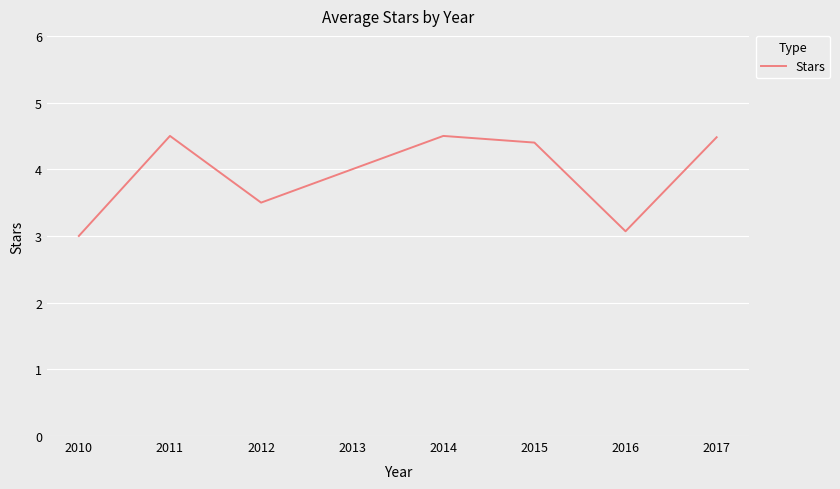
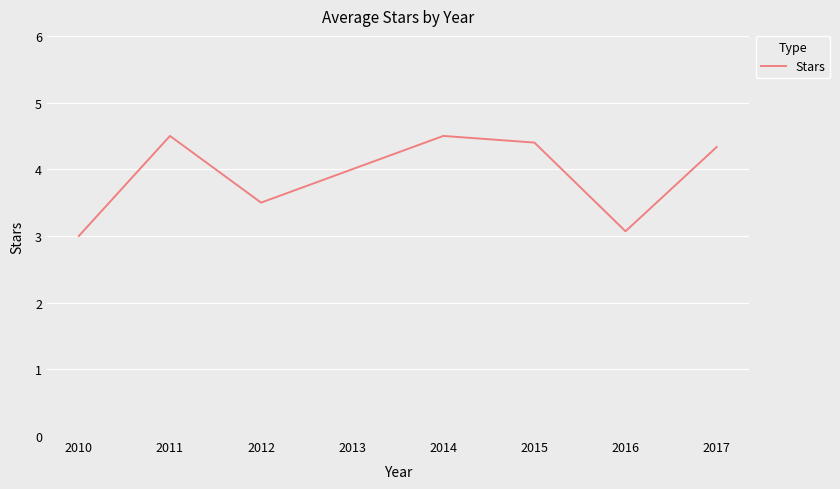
2017: 4.5 -> 4.3
